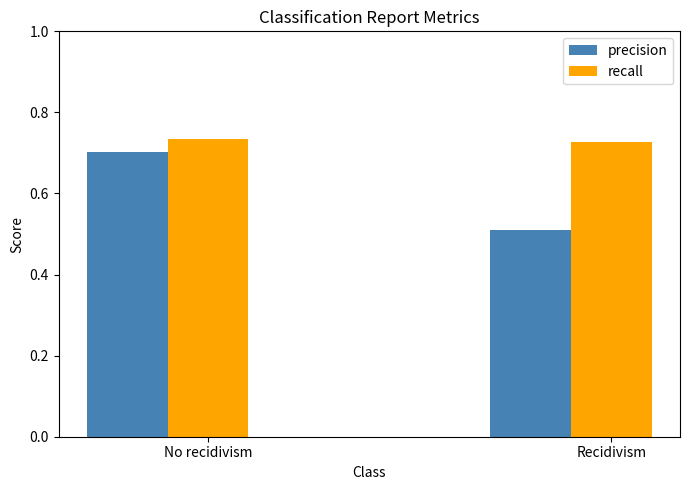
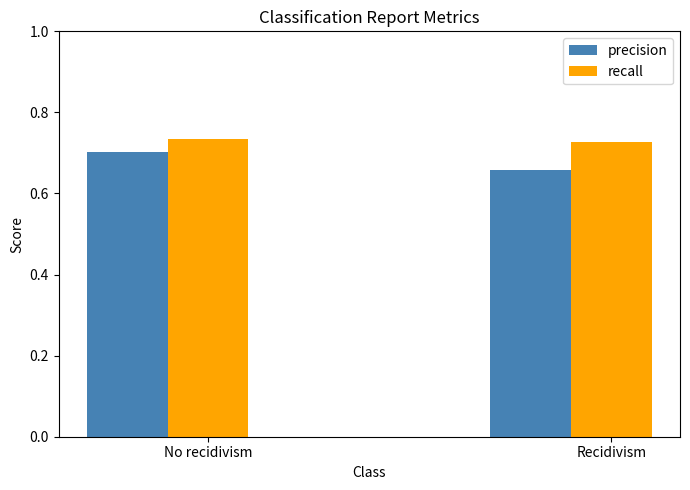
precision, Recidivism: 0.51 -> 0.66
